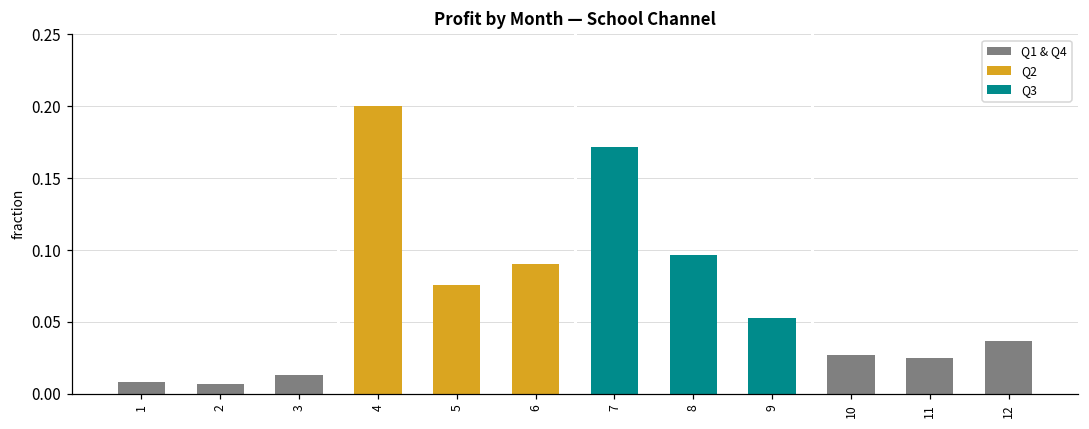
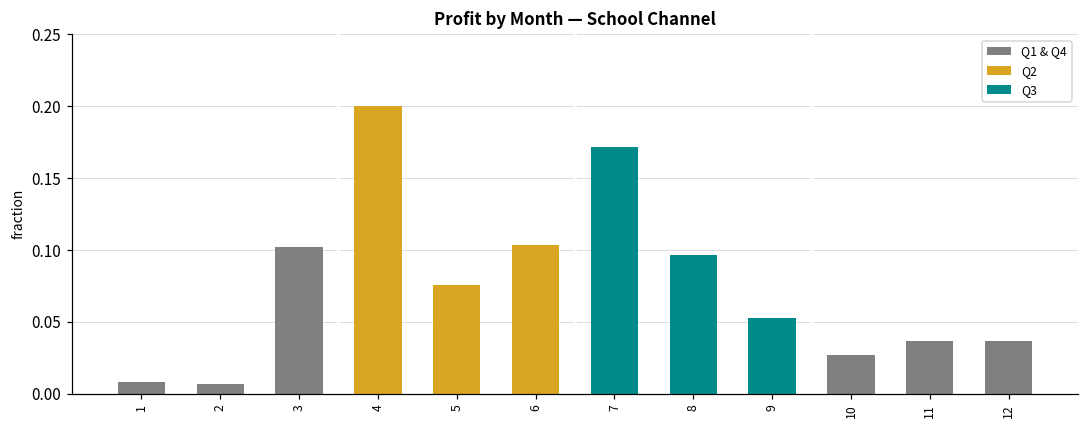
3: 0.013 -> 0.102
6: 0.090 -> 0.104
11: 0.025 -> 0.037
